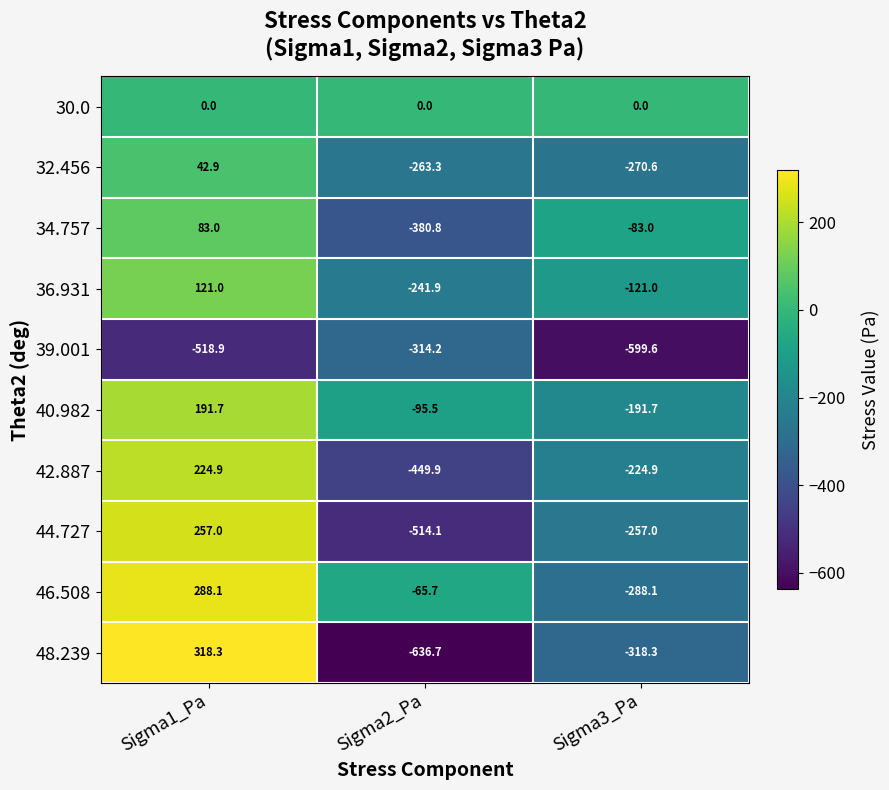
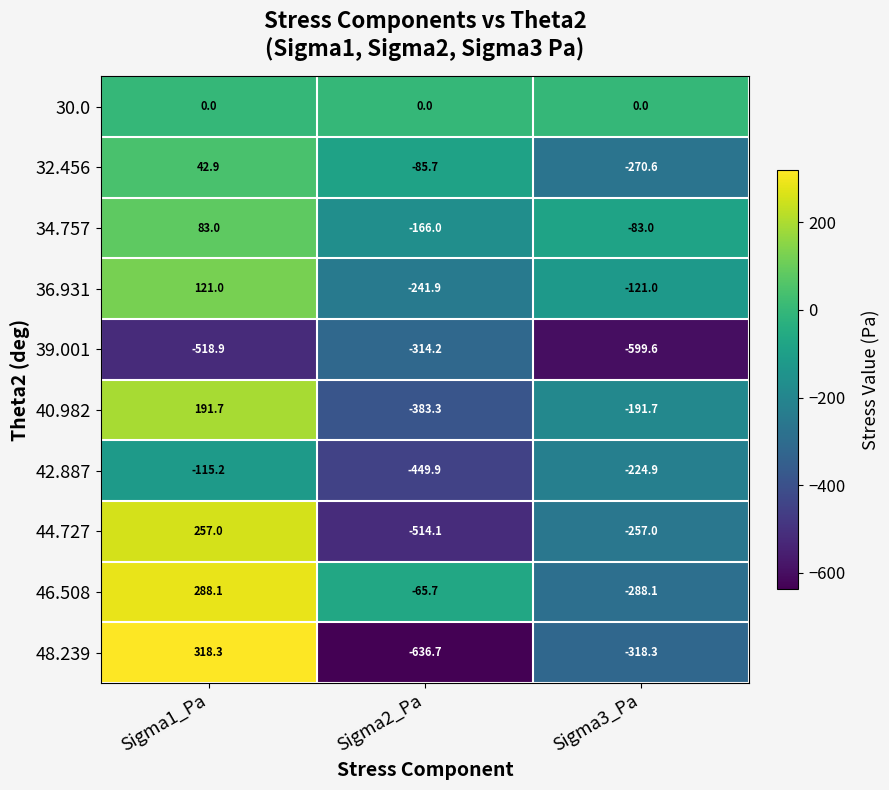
32.456, Sigma2_Pa: -263.3 -> -85.7
34.757, Sigma2_Pa: -380.8 -> -166.0
40.982, Sigma2_Pa: -95.5 -> -383.3
42.887, Sigma1_Pa: 224.9 -> -115.2
